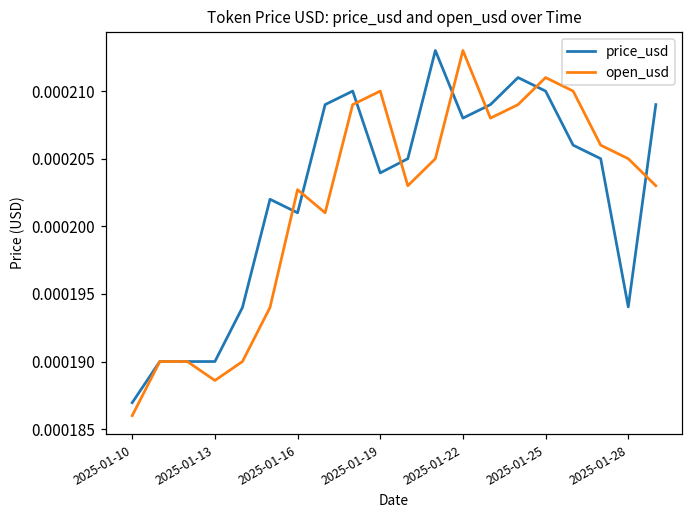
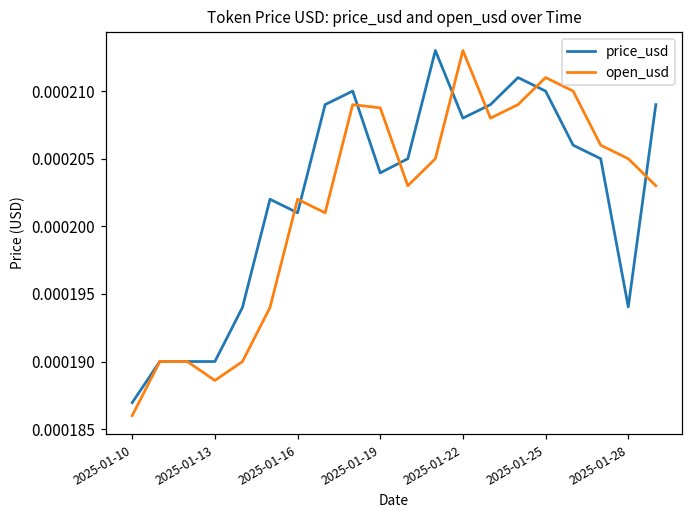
open_usd, 2025-01-16: 0.0002027 -> 0.0002020
open_usd, 2025-01-19: 0.0002100 -> 0.0002088
